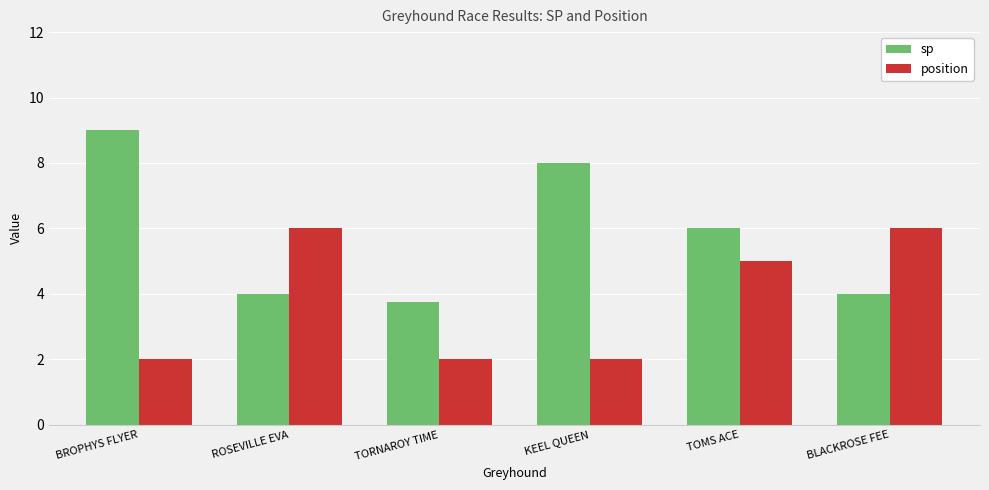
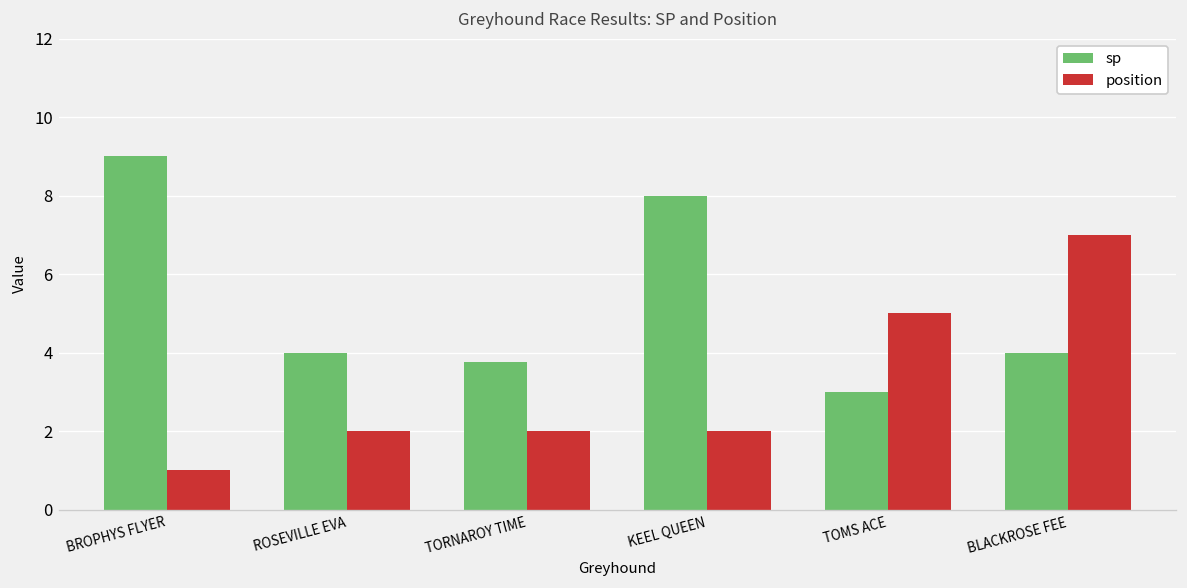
position, BROPHYS FLYER: 2 -> 1
position, ROSEVILLE EVA: 6 -> 2
sp, TOMS ACE: 6 -> 3
position, BLACKROSE FEE: 6 -> 7
